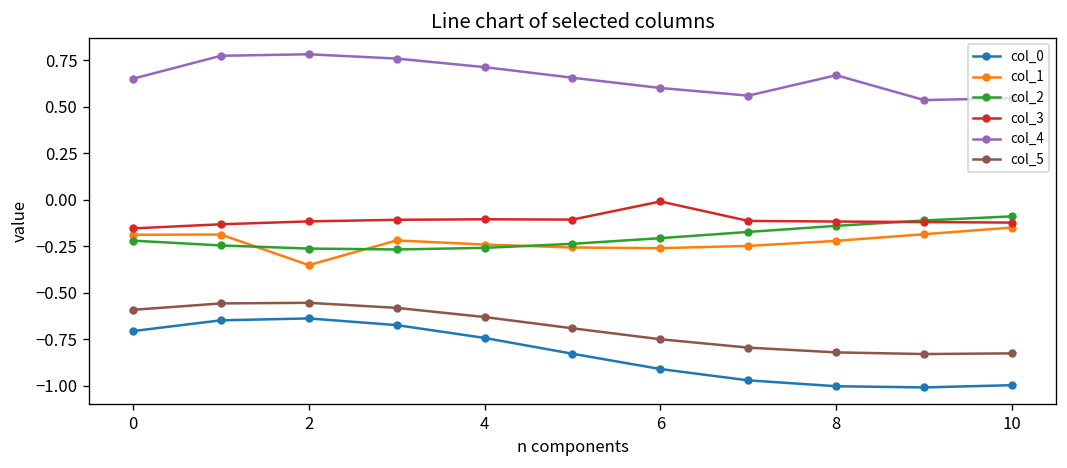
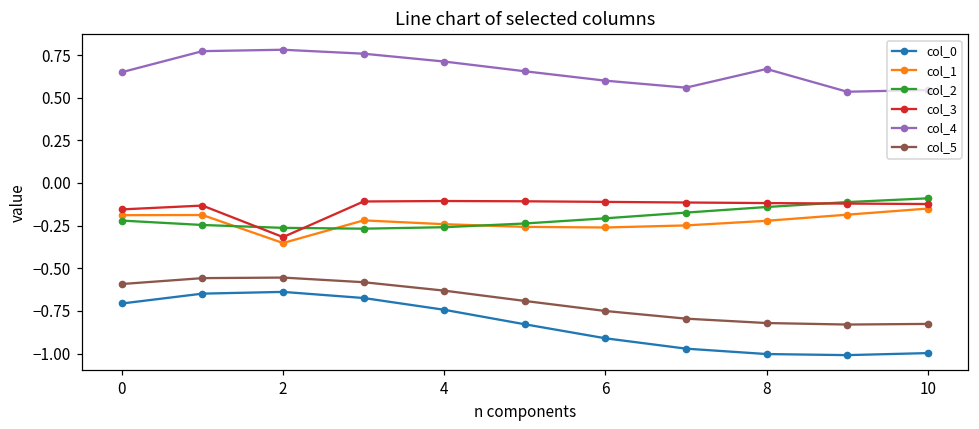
col_3, 2: -0.12 -> -0.32
col_3, 6: -0.01 -> -0.11
